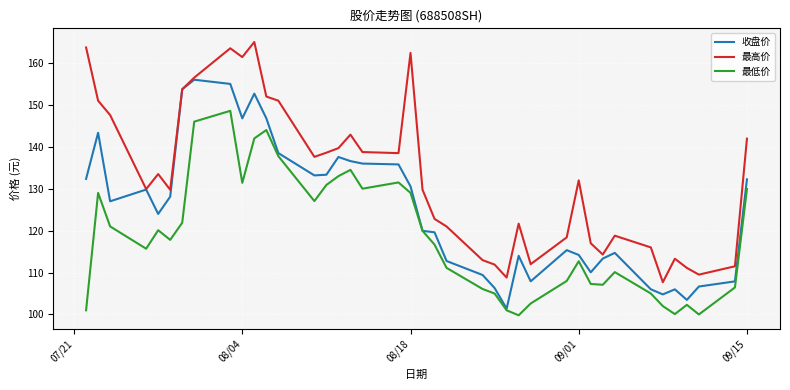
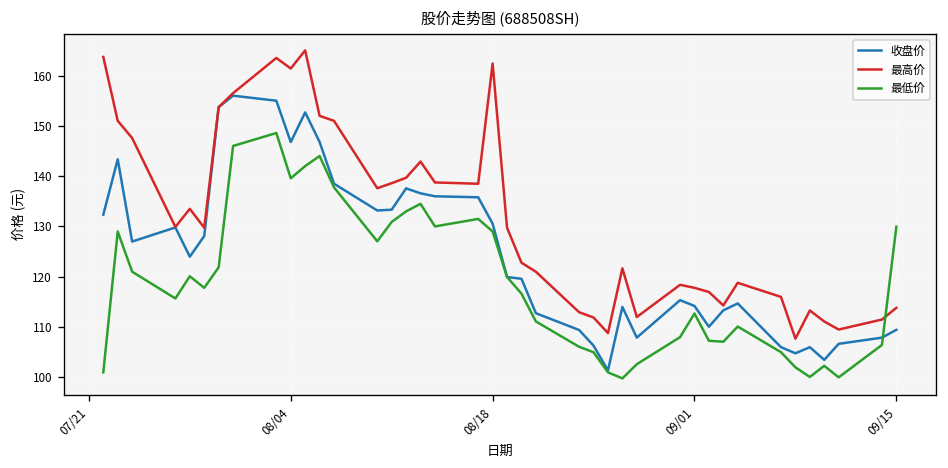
最低价, 08/04: 131 -> 140
最高价, 09/01: 132 -> 118
收盘价, 09/15: 132 -> 109
最高价, 09/15: 142 -> 114
